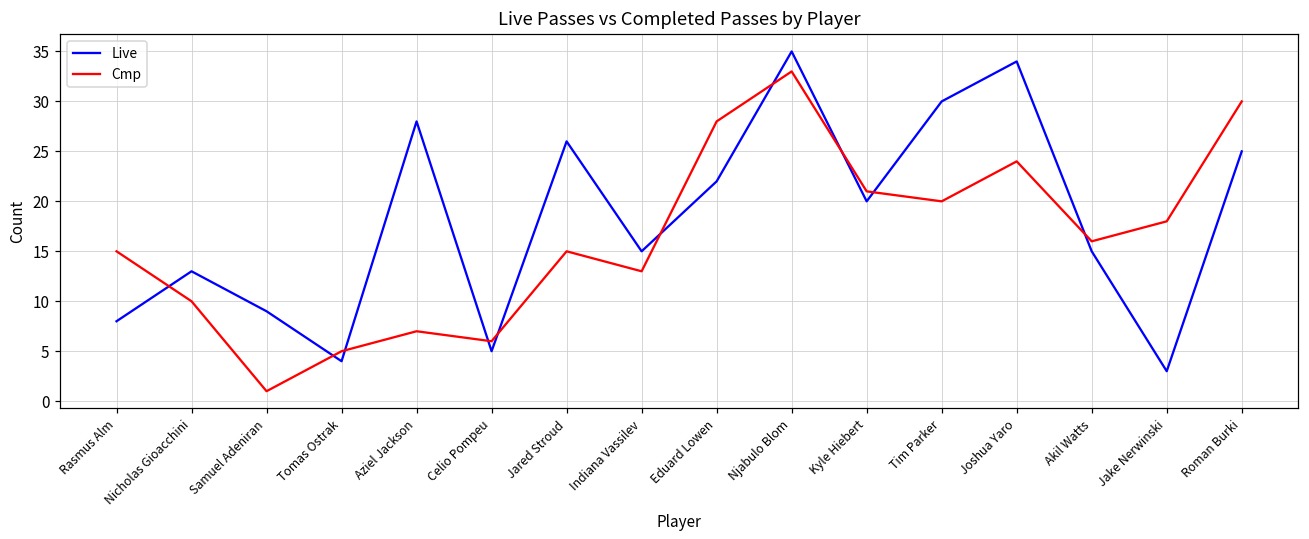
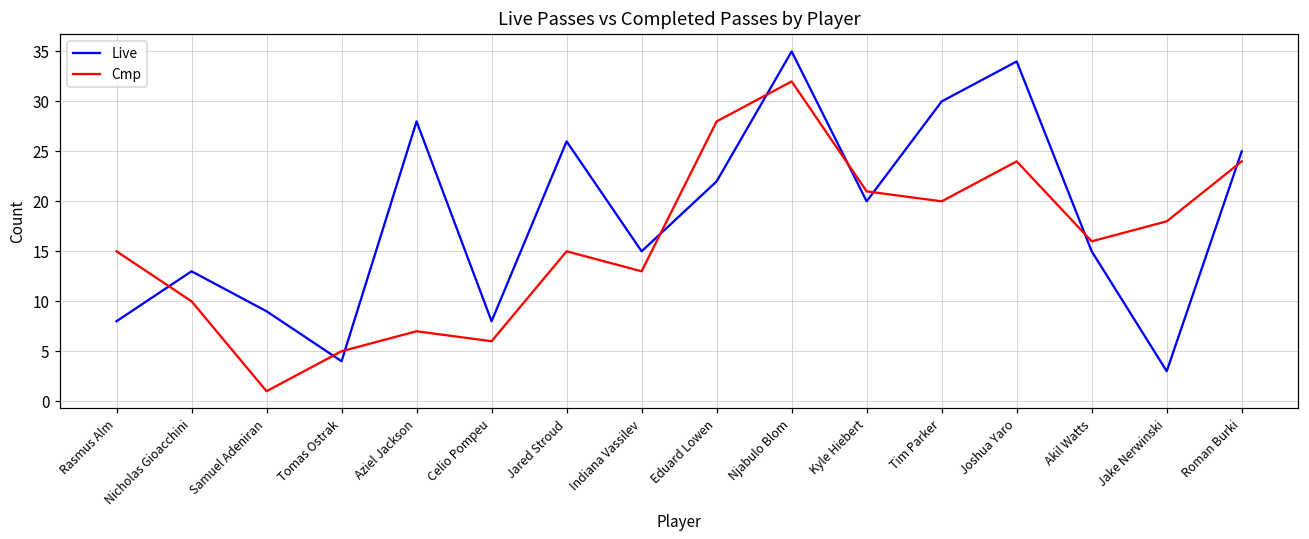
Live, Celio Pompeu: 5 -> 8
Cmp, Njabulo Blom: 33 -> 32
Cmp, Roman Burki: 30 -> 24
